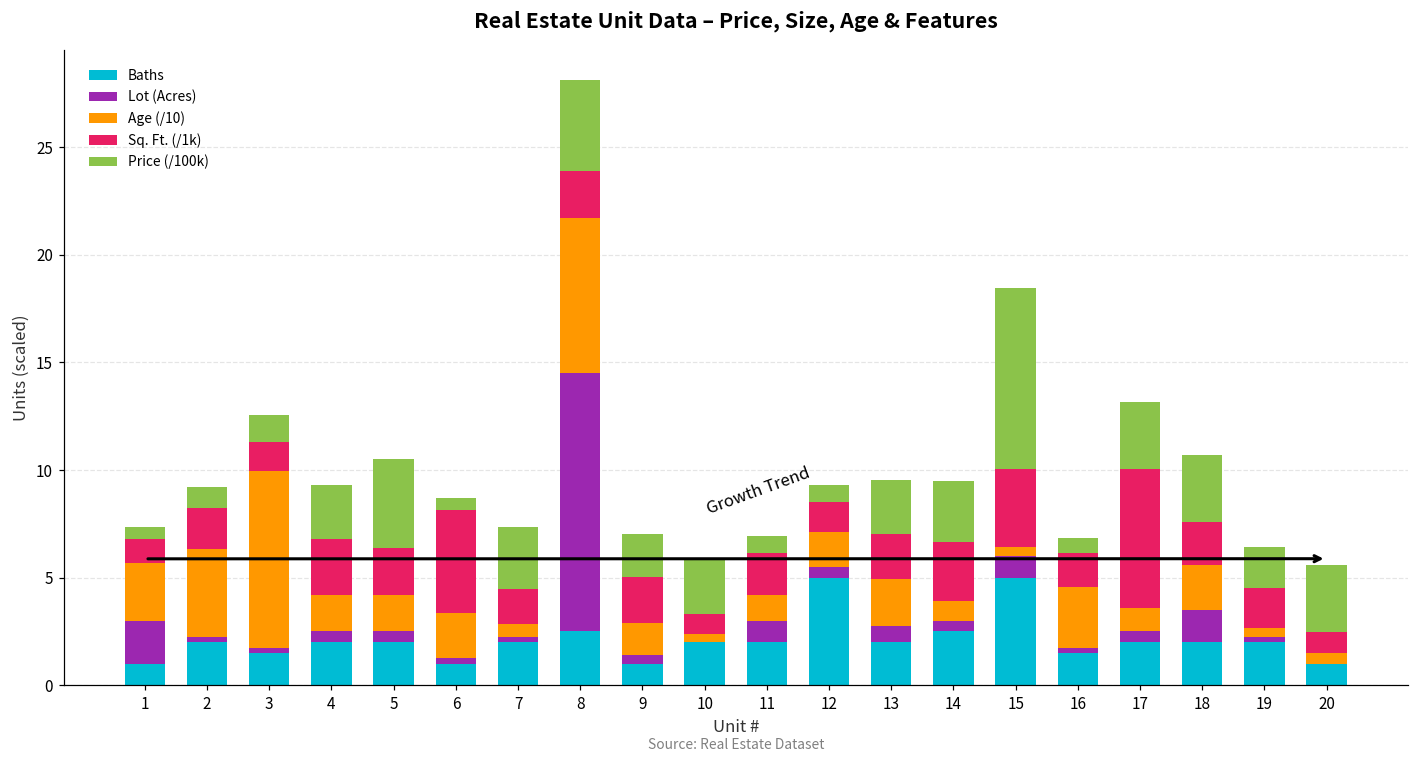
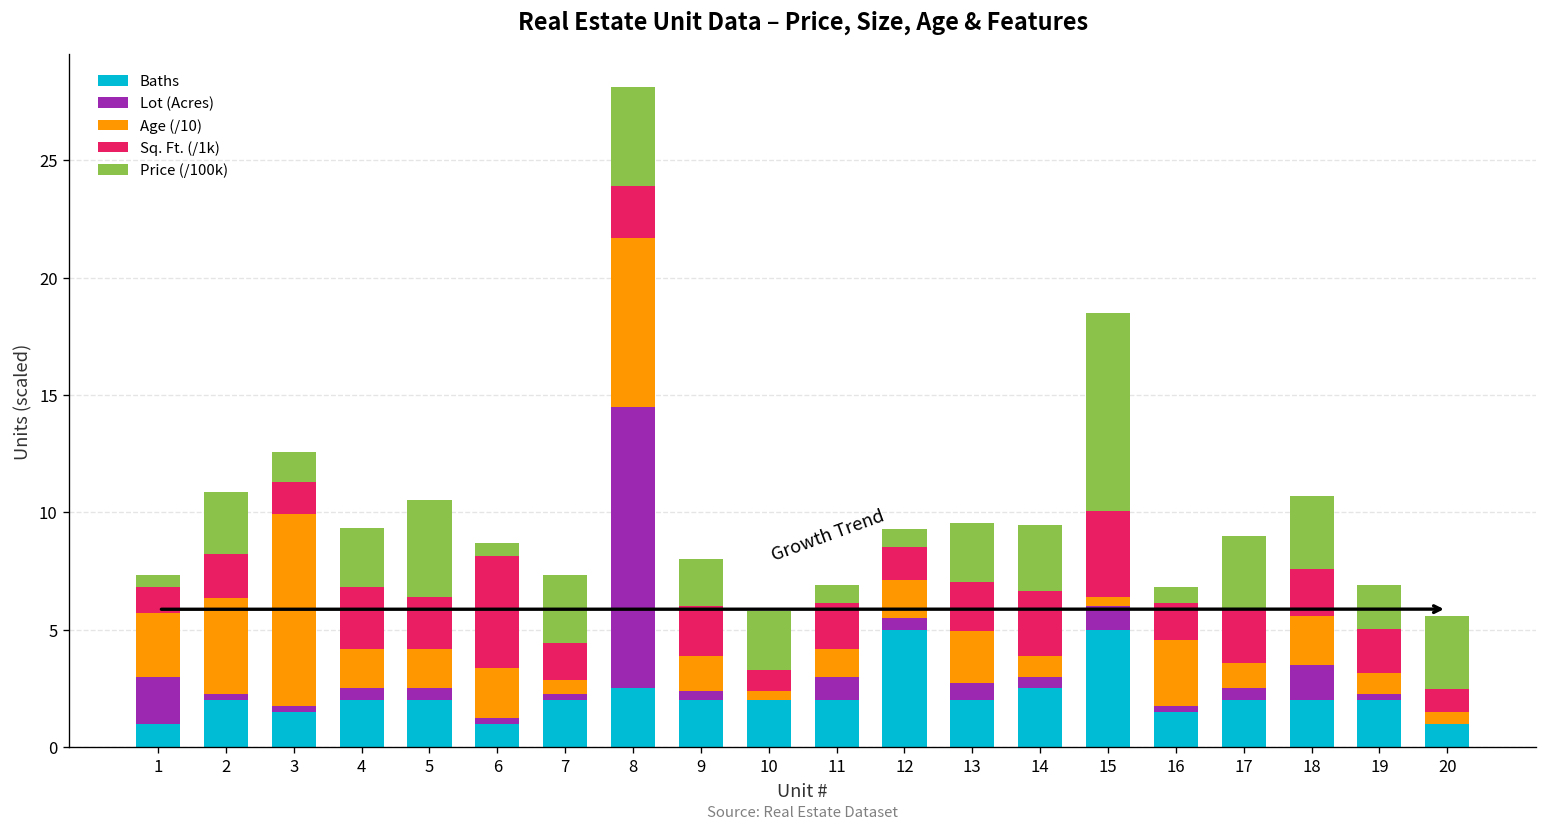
Price (/100k), 2: 1.0 -> 2.6
Baths, 9: 1 -> 2
Sq. Ft. (/1k), 17: 6.4 -> 2.3
Age (/10), 19: 0.4 -> 0.9
